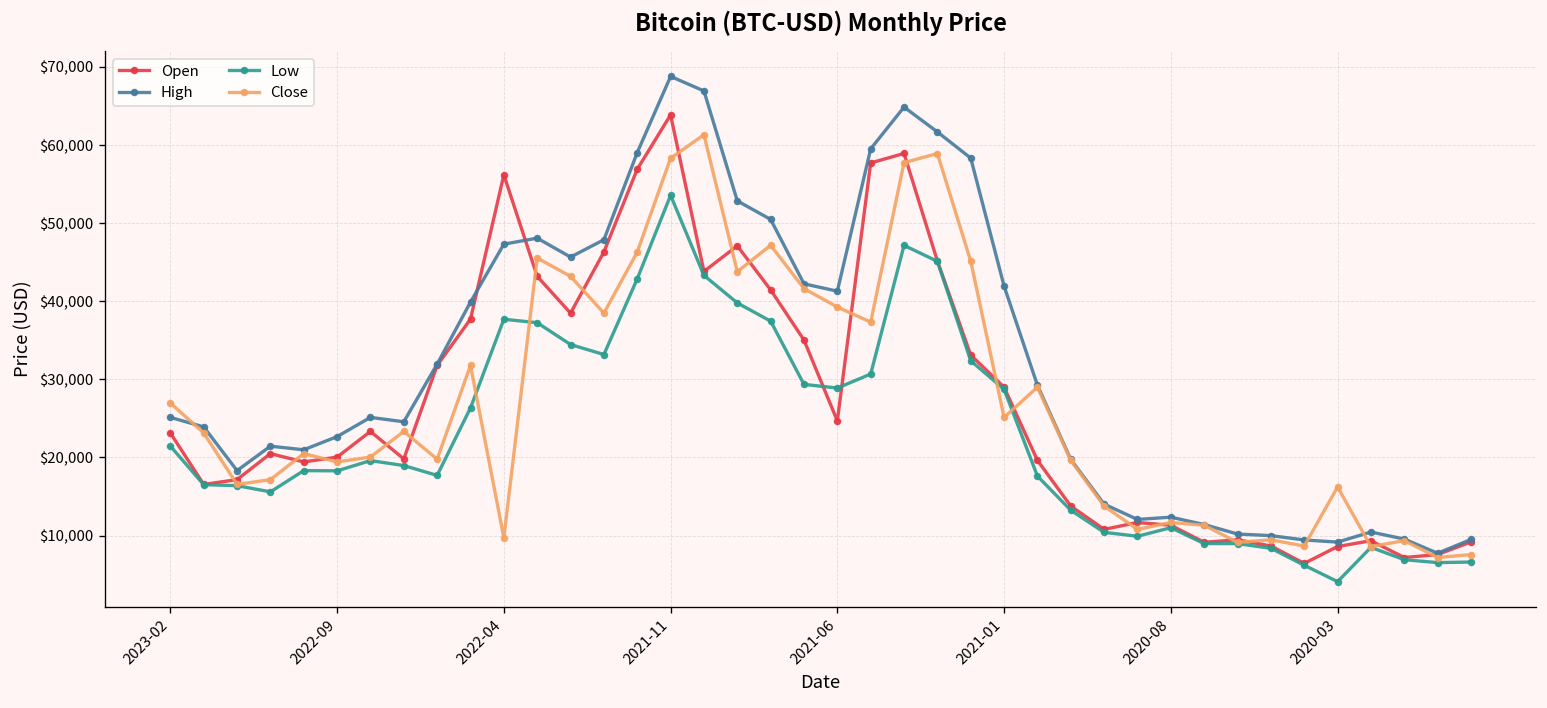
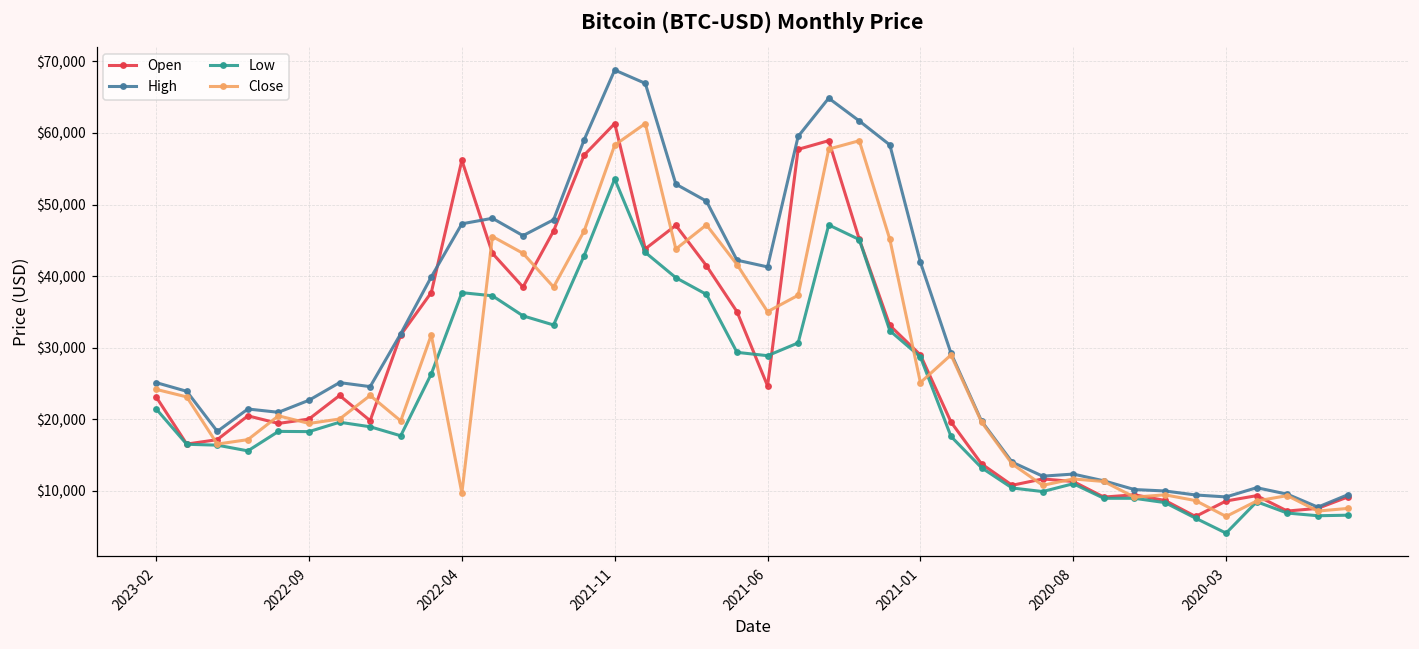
Close, 2023-02: $27,000 -> $24,000
Open, 2021-11: $64,000 -> $61,000
Close, 2021-06: $39,000 -> $35,000
Close, 2020-03: $16,000 -> $6,000
